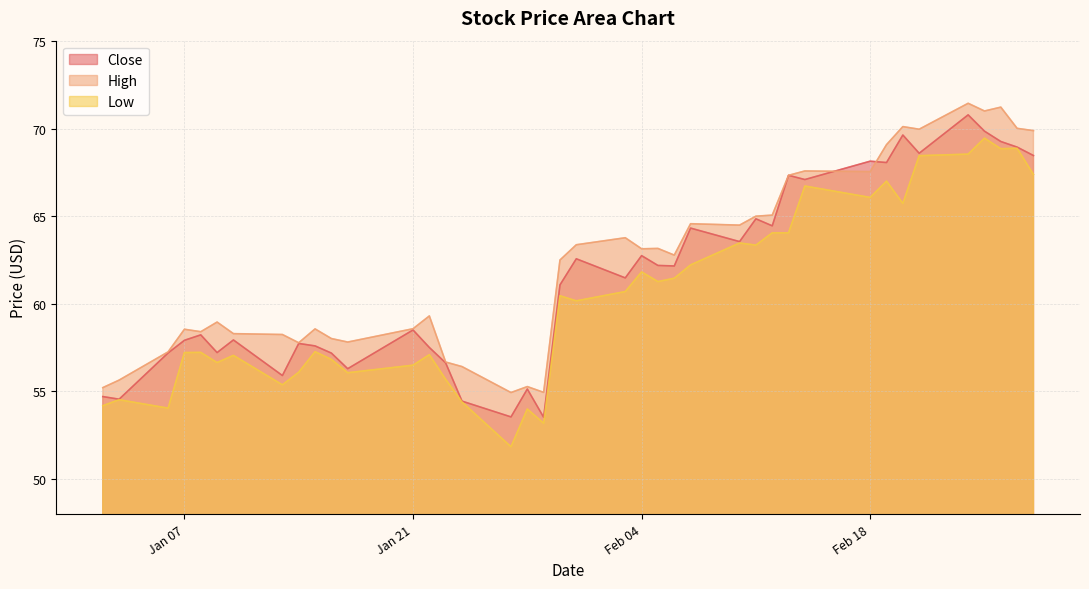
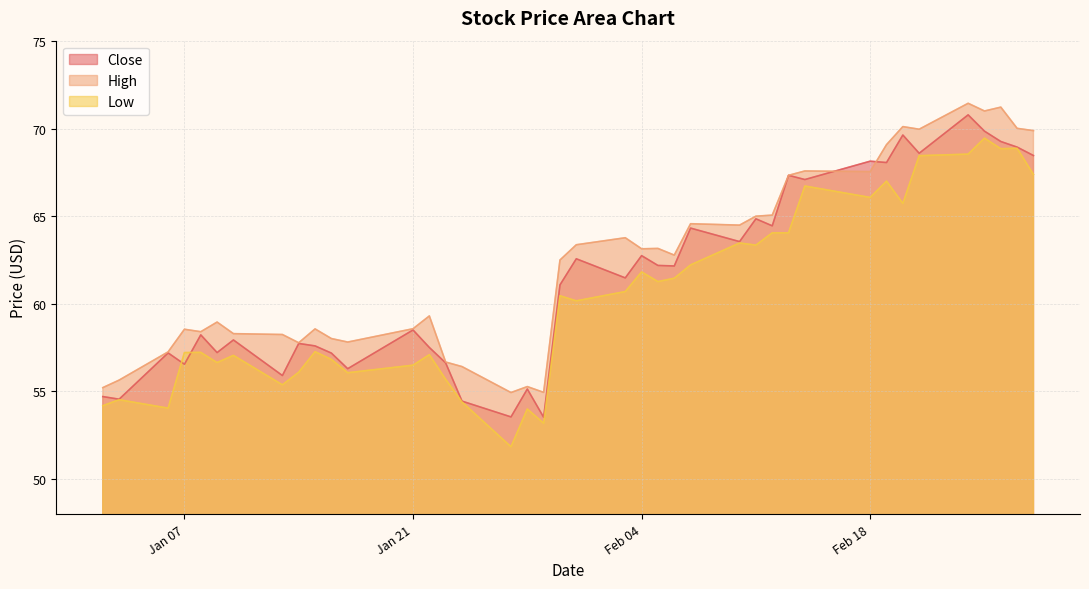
Close, Jan 07: 57.9 -> 56.6
